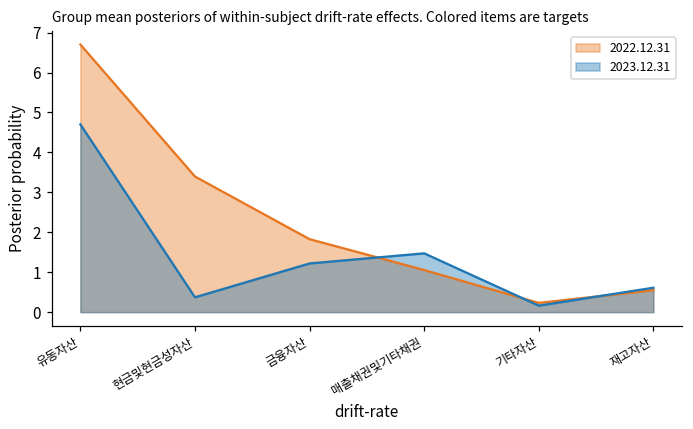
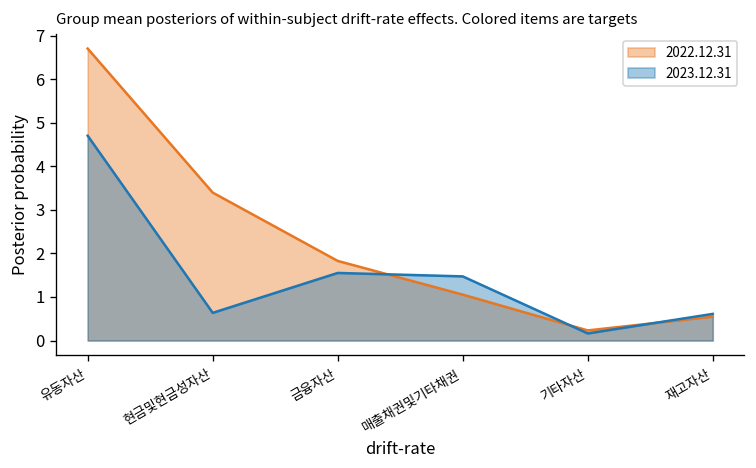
2023.12.31, 현금및현금성자산: 0.4 -> 0.6
2023.12.31, 금융자산: 1.2 -> 1.6
